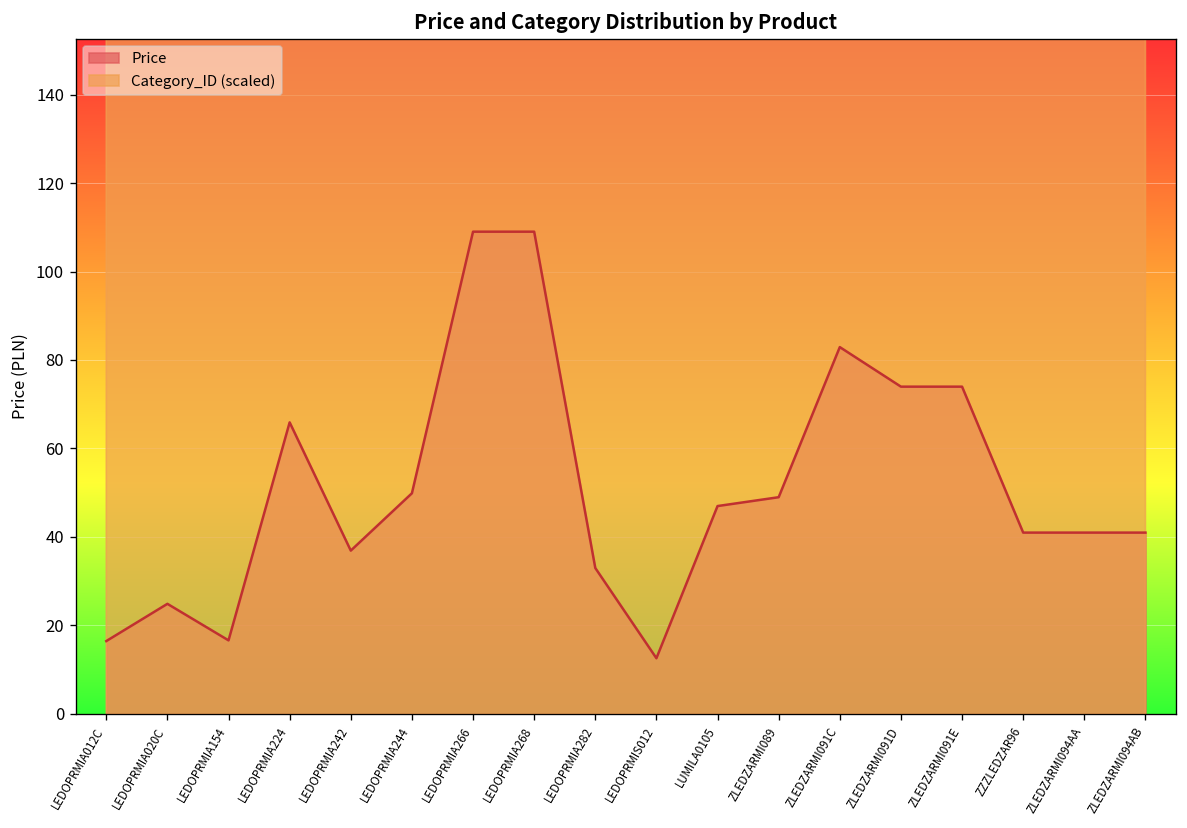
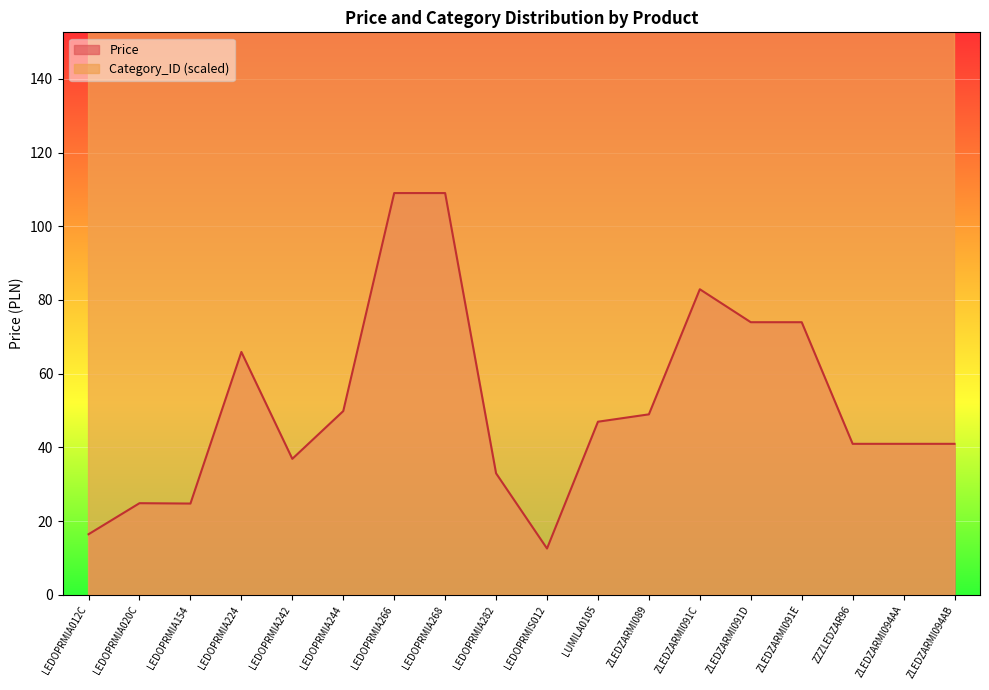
Price, LEDOPRMIA154: 17 -> 25
